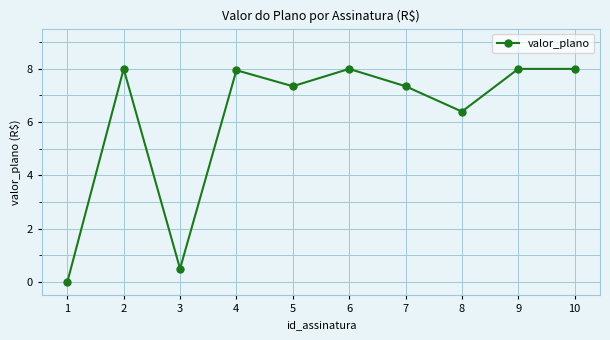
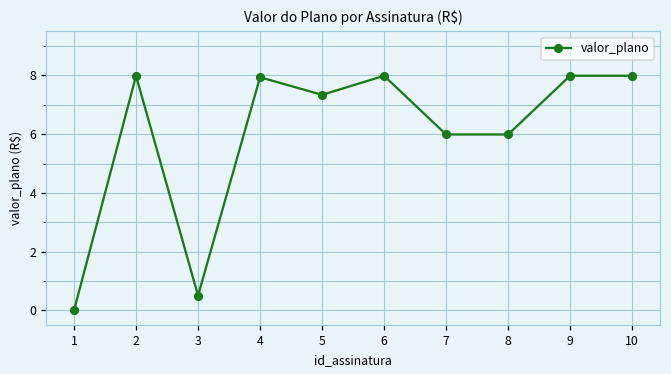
7: 7.3 -> 6.0
8: 6.4 -> 6.0
